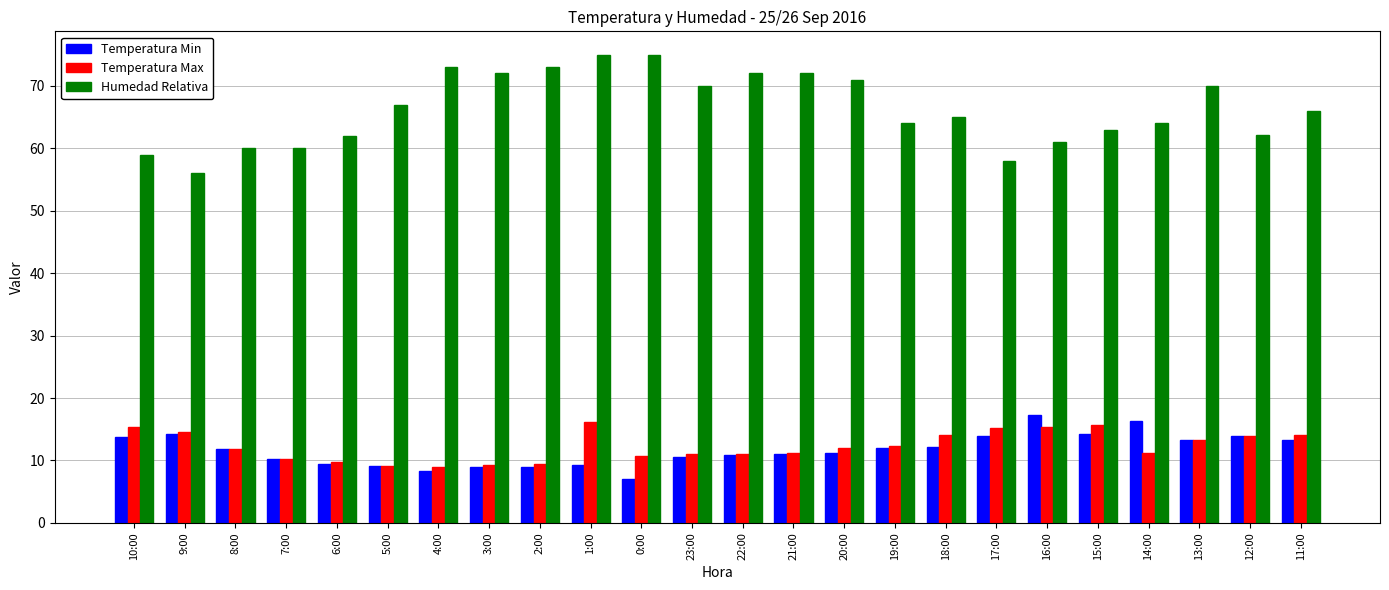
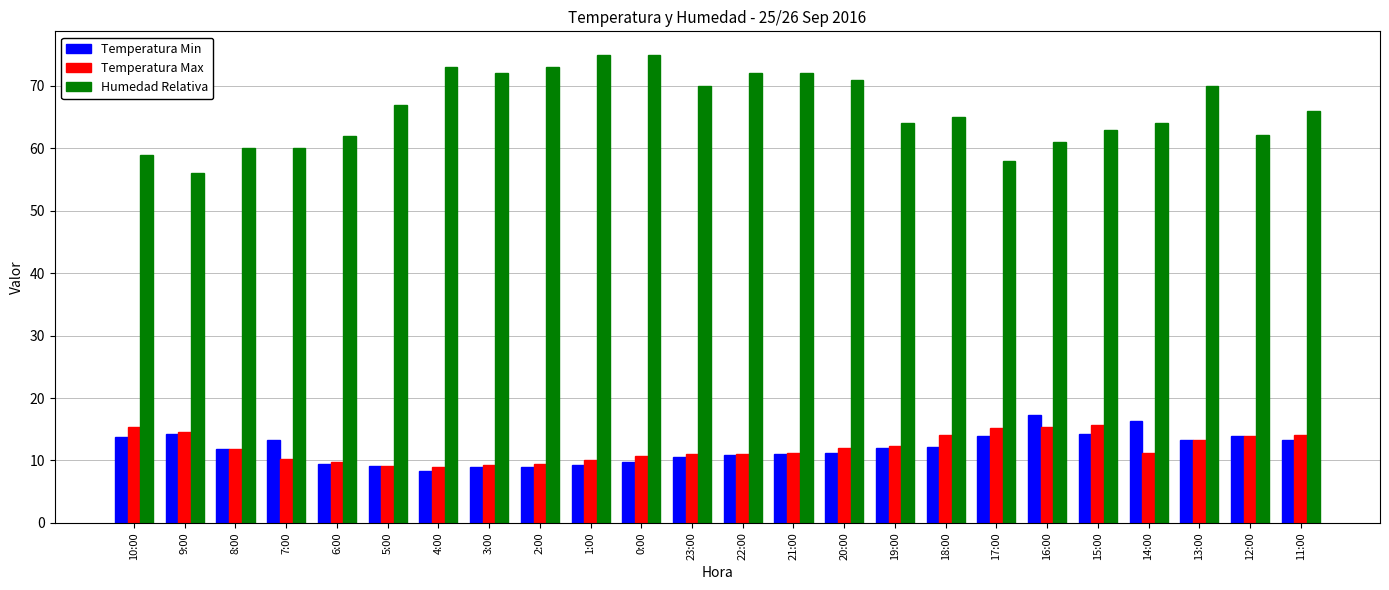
Temperatura Min, 7:00: 10 -> 13
Temperatura Max, 1:00: 16 -> 10
Temperatura Min, 0:00: 7 -> 10
